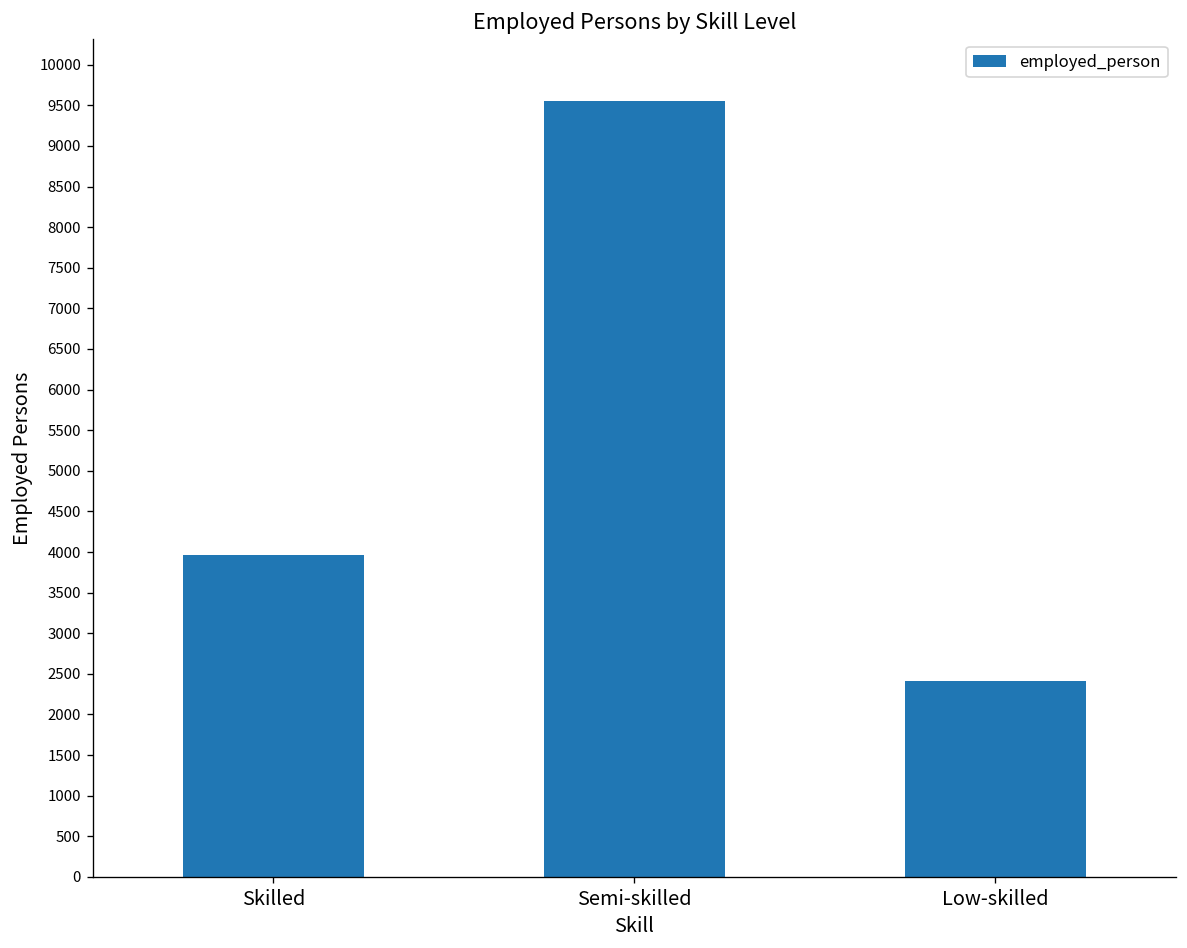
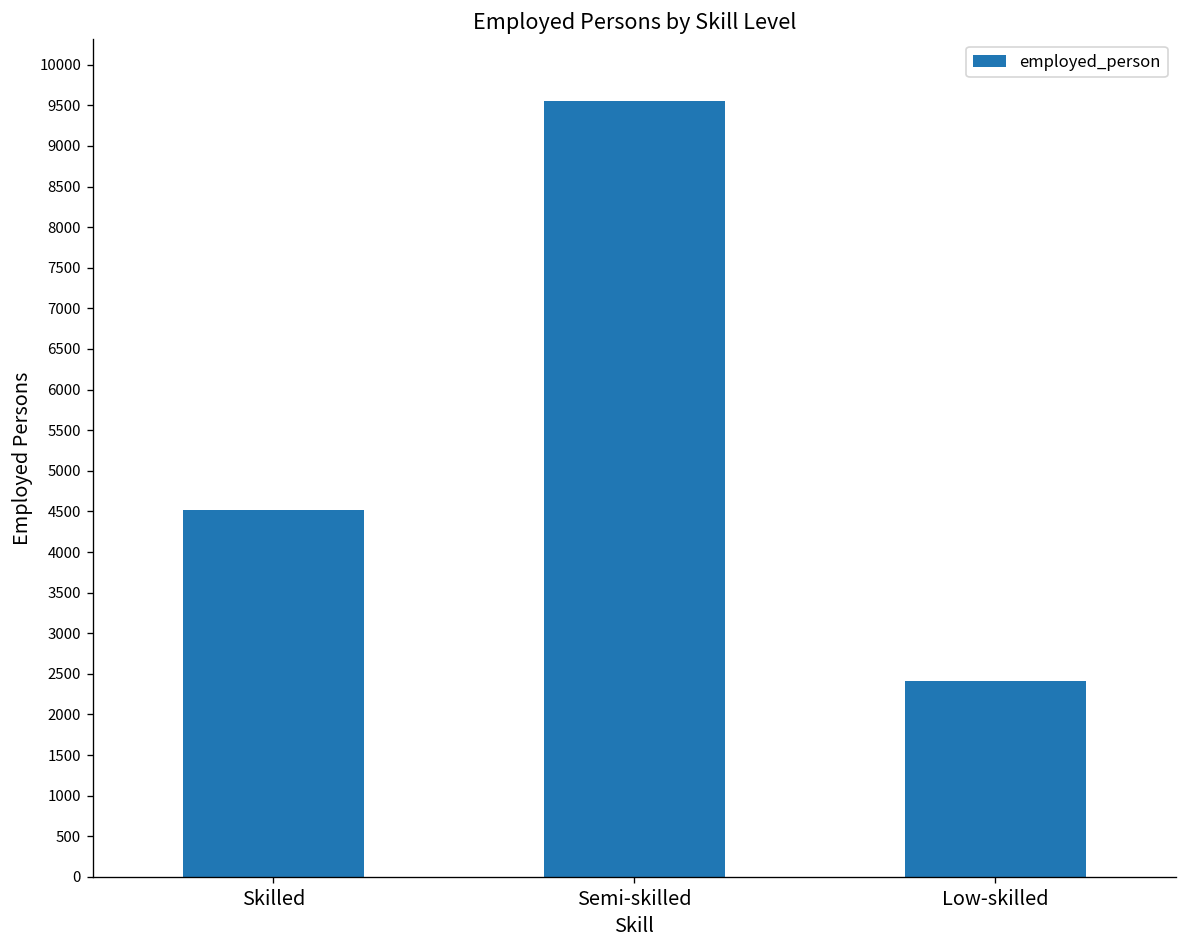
Skilled: 4000 -> 4500
